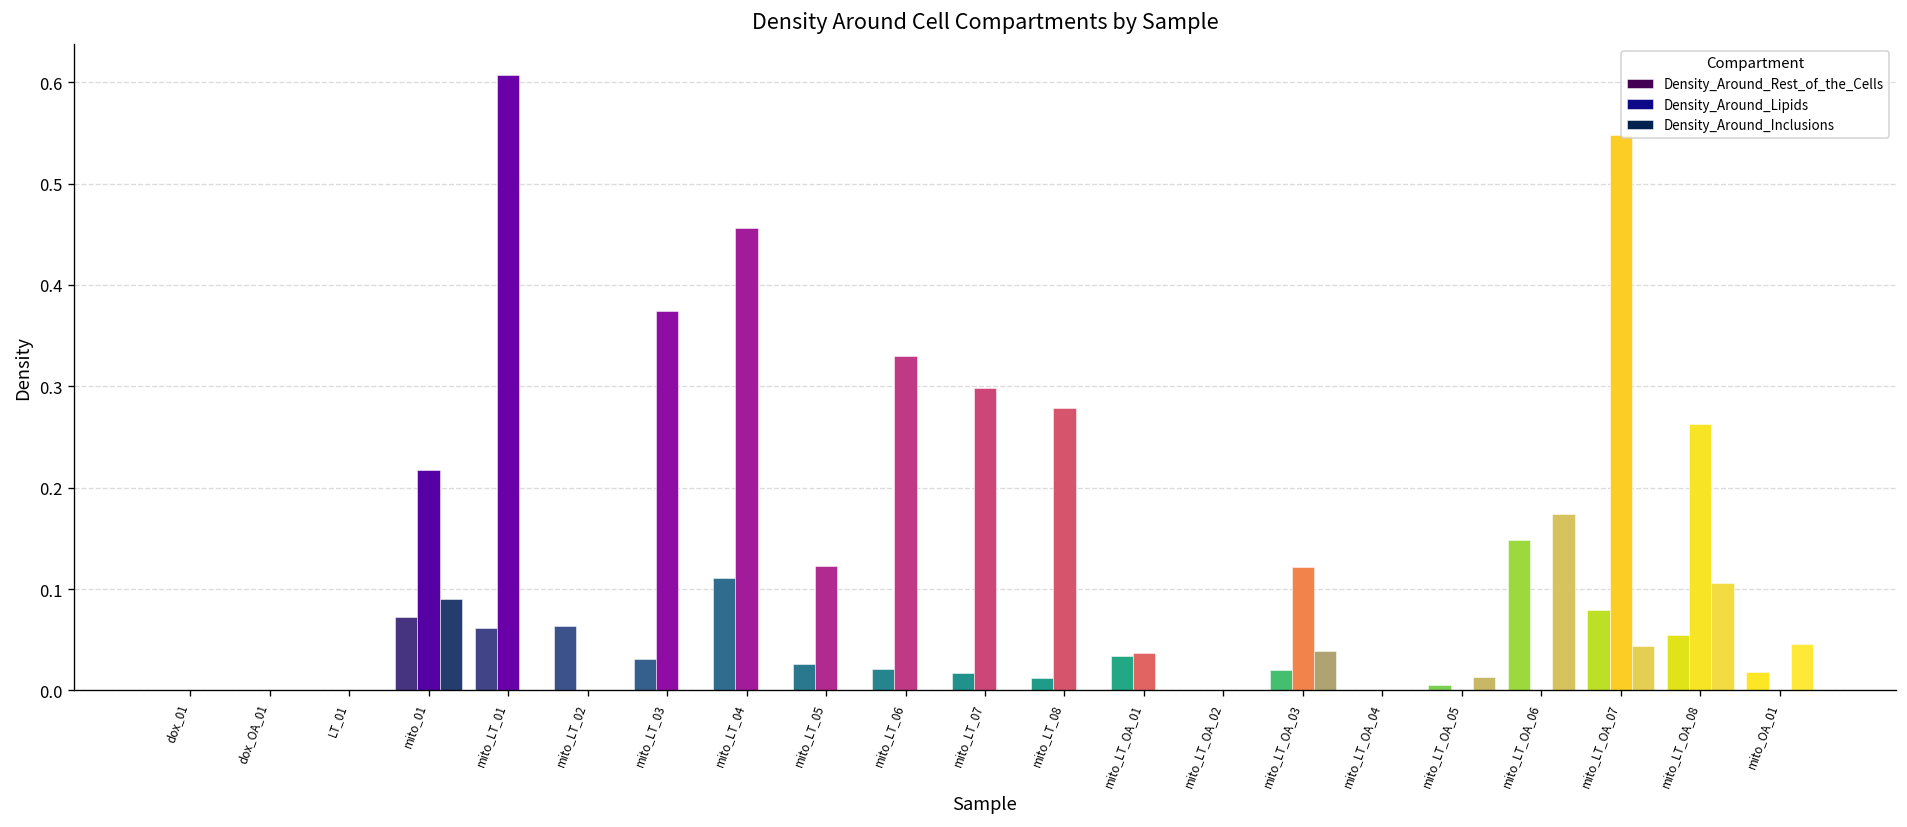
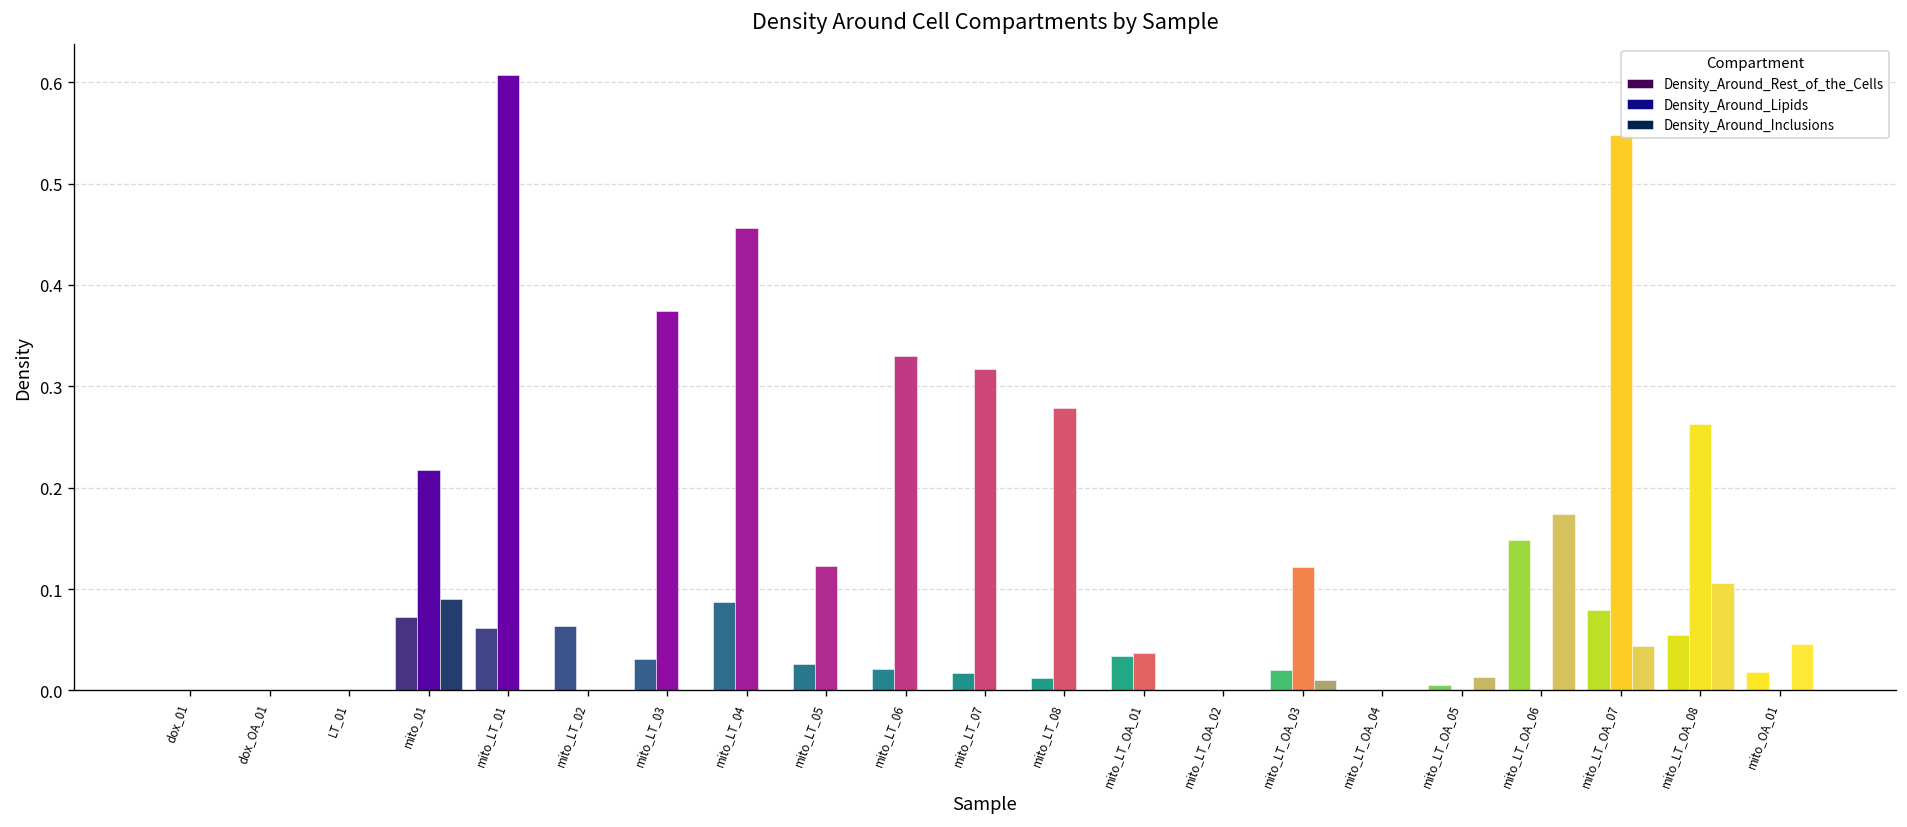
Density_Around_Rest_of_the_Cells, mito_LT_04: 0.11 -> 0.09
Density_Around_Lipids, mito_LT_07: 0.30 -> 0.32
Density_Around_Inclusions, mito_LT_OA_03: 0.04 -> 0.01
